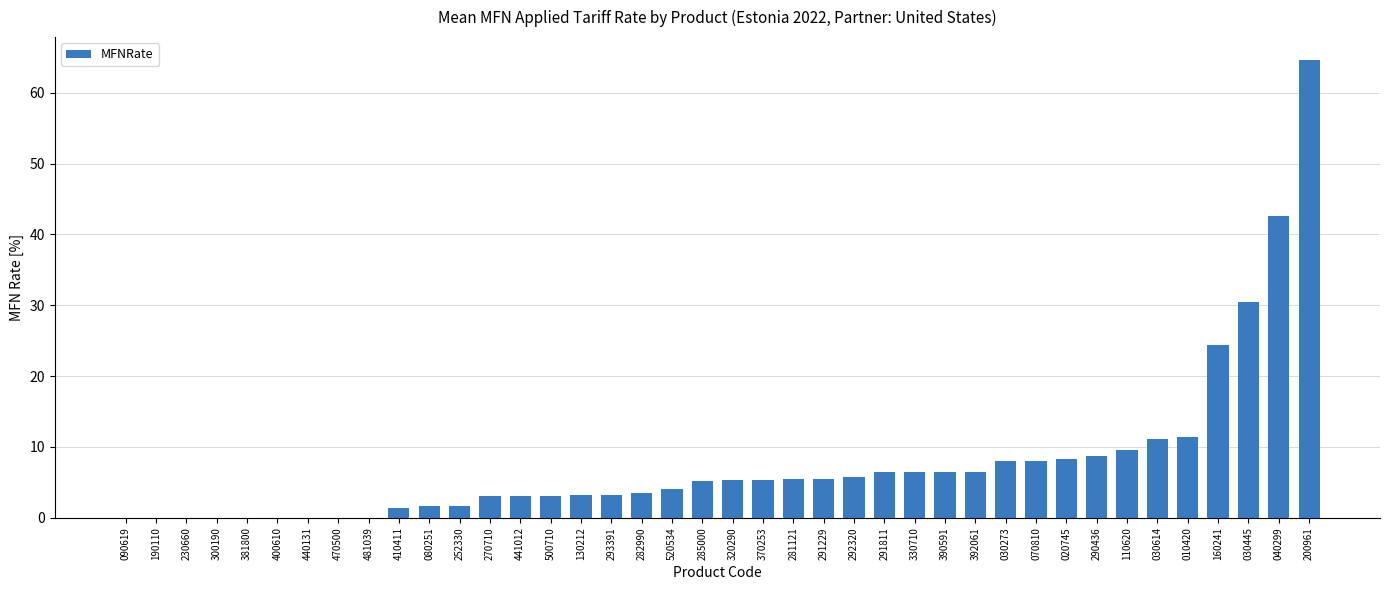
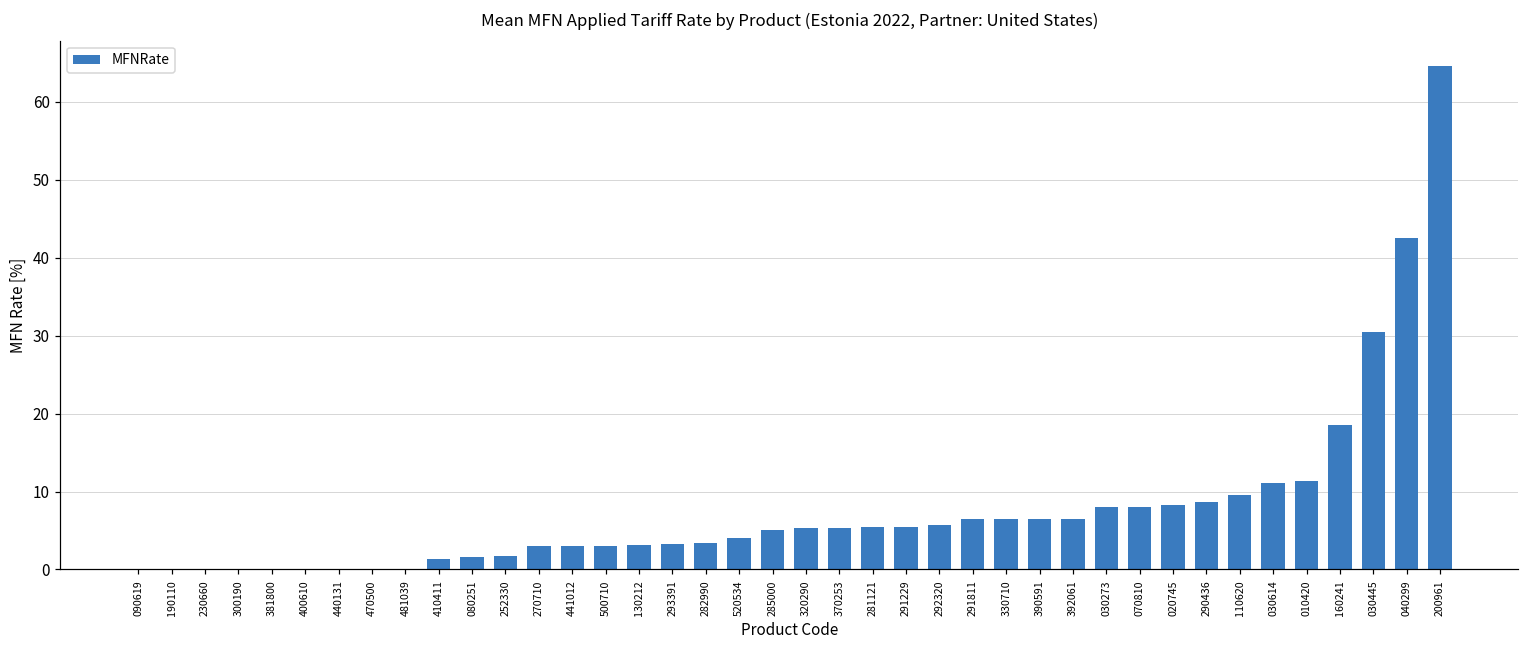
160241: 24 -> 18
